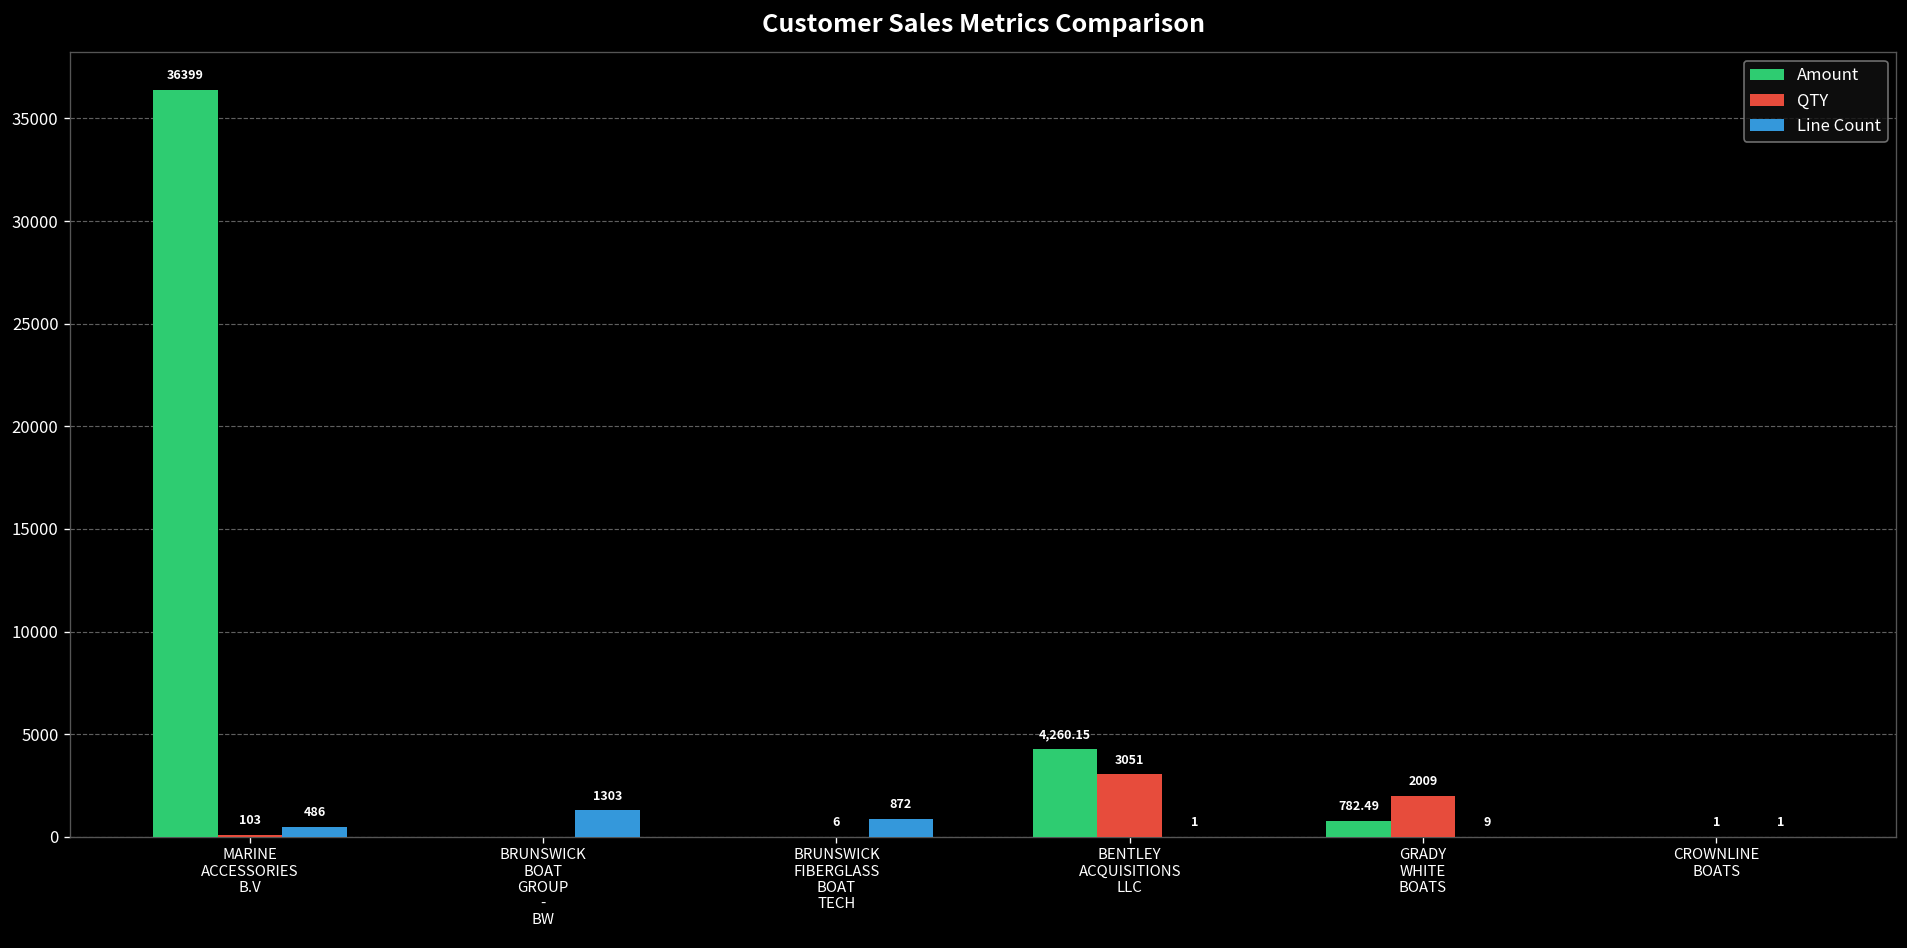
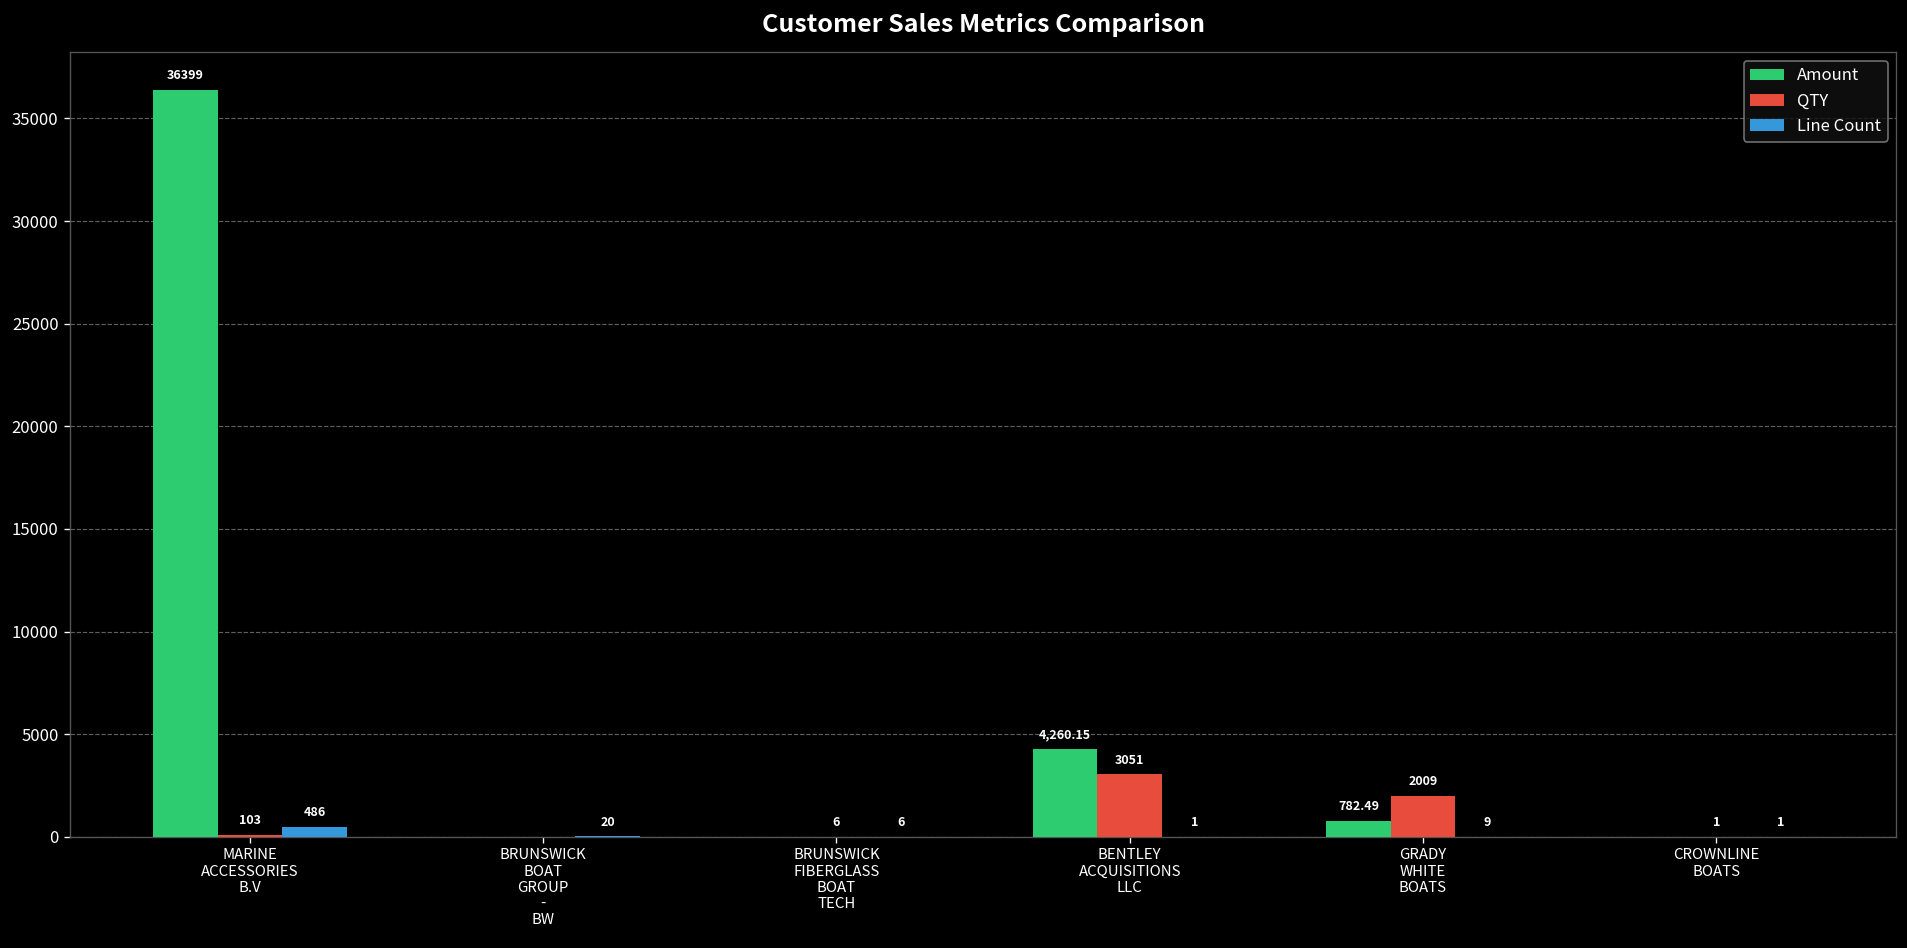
Line Count, BRUNSWICK BOAT GROUP - BW: 1303 -> 20
Line Count, BRUNSWICK FIBERGLASS BOAT TECH: 872 -> 6
